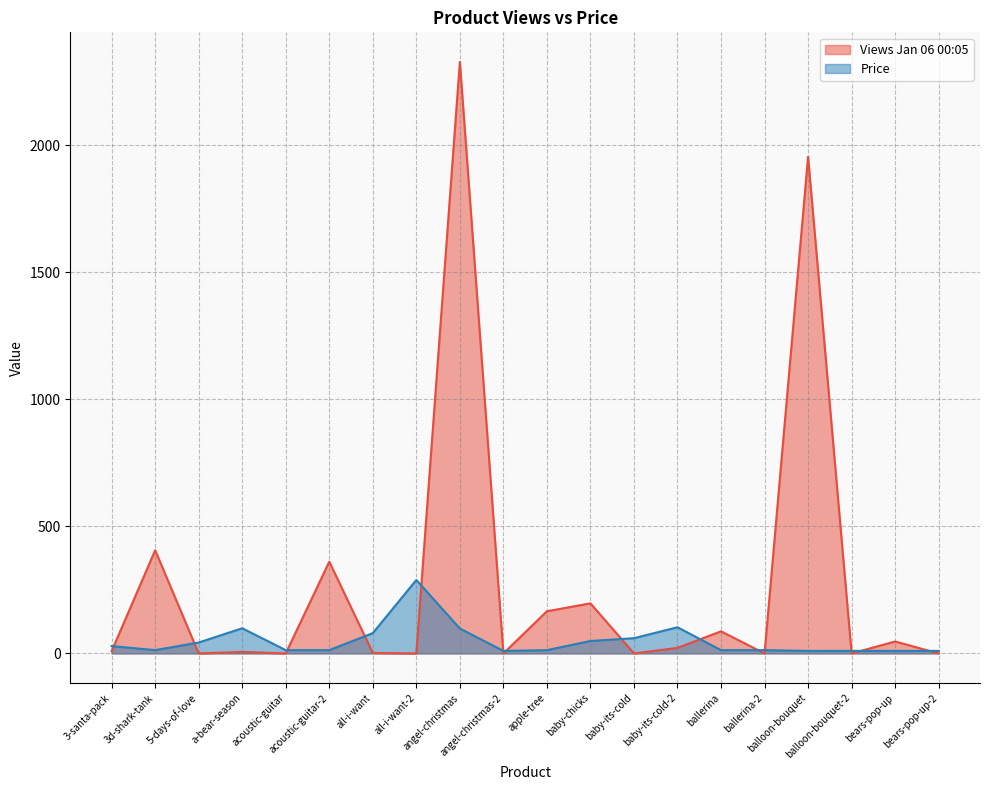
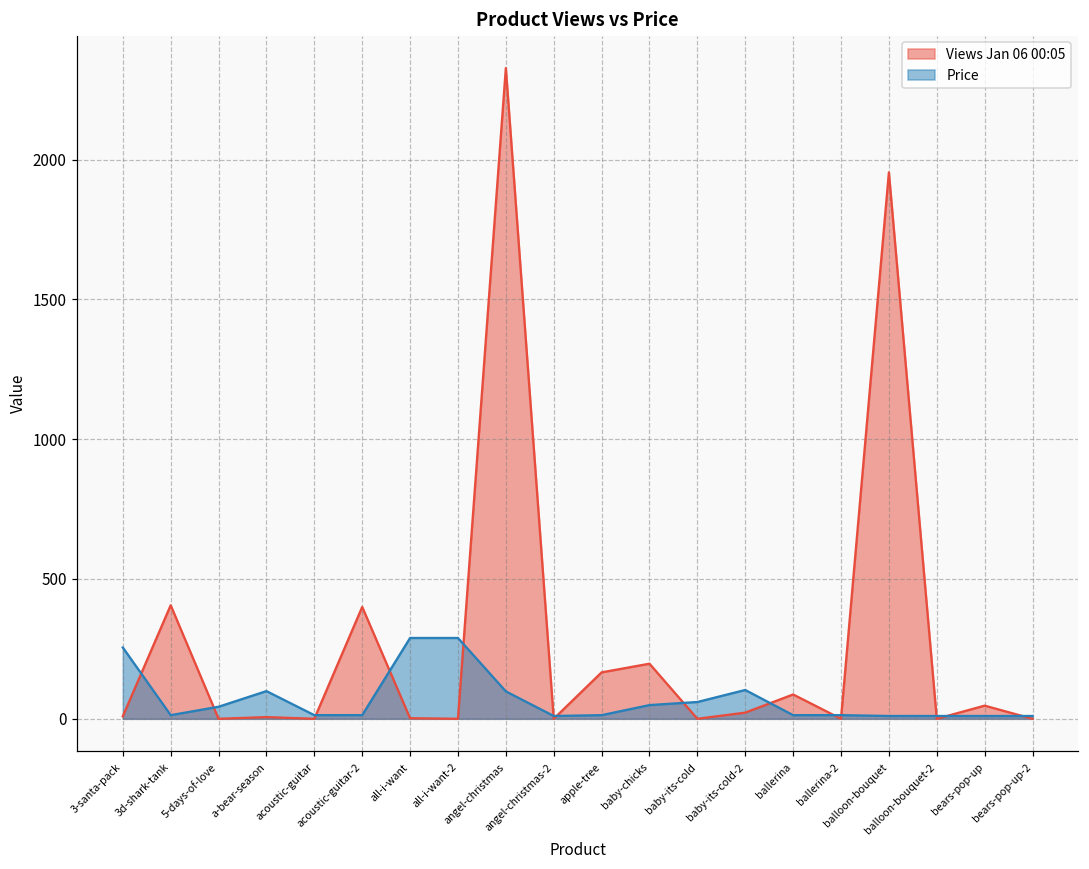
Price, 3-santa-pack: 30 -> 260
Views Jan 06 00:05, acoustic-guitar-2: 360 -> 400
Price, all-i-want: 80 -> 290
